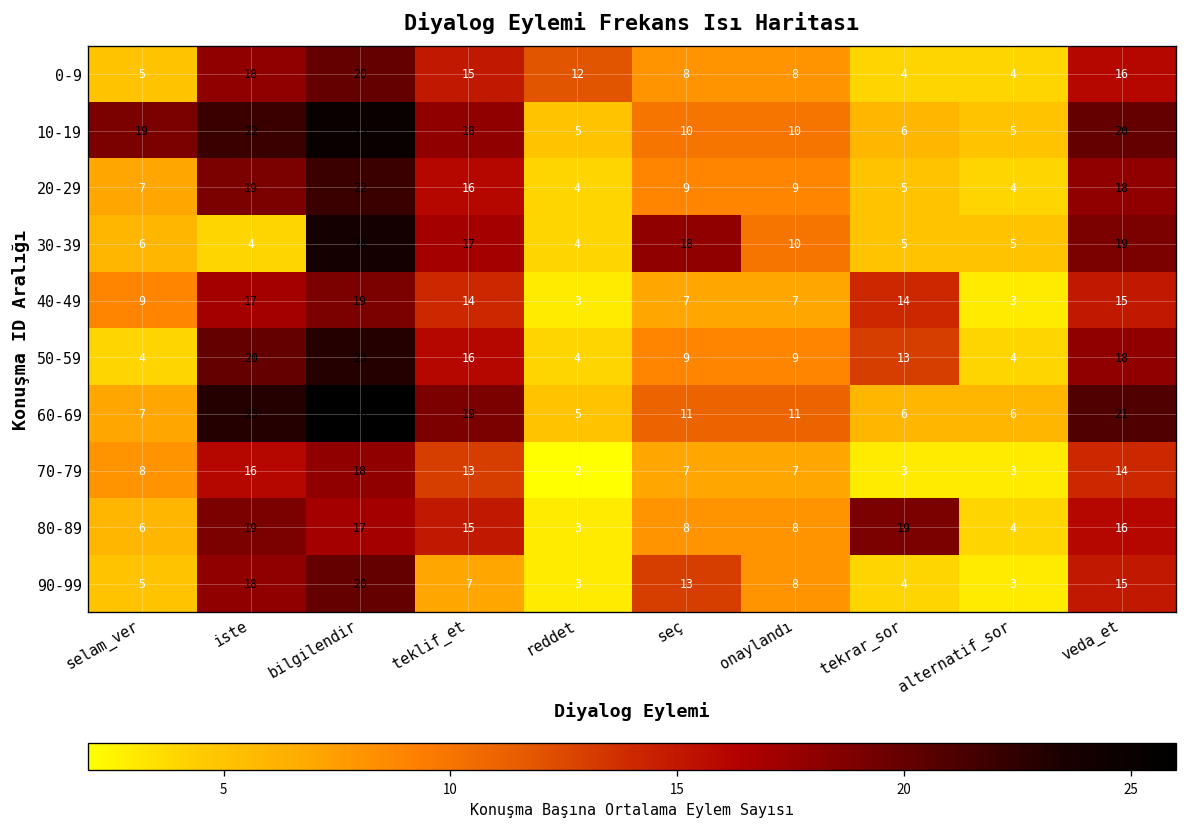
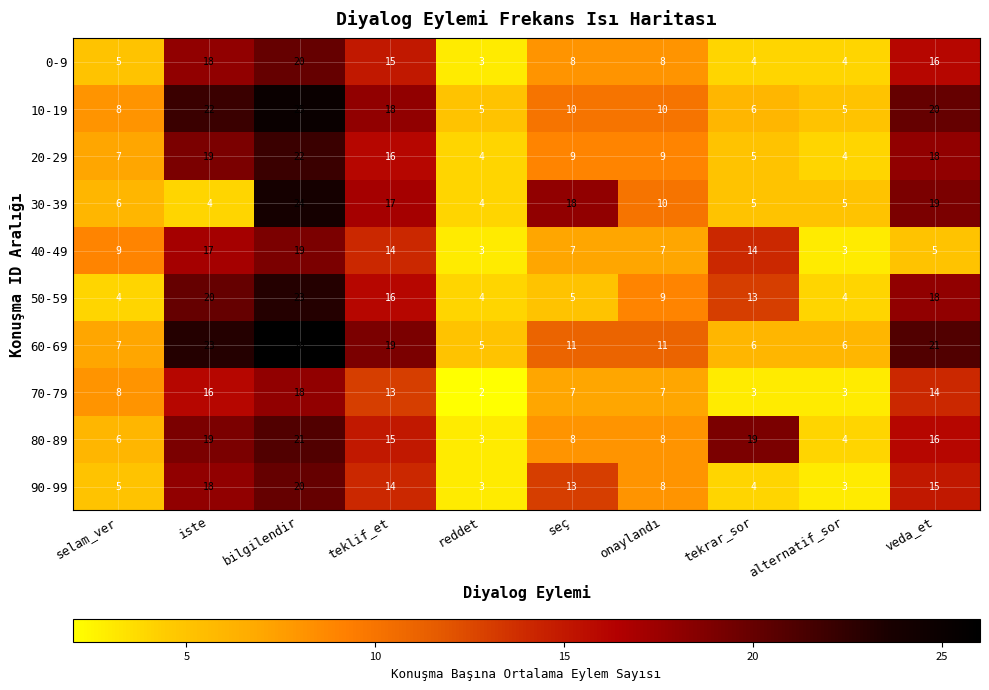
0-9, reddet: 12 -> 3
10-19, selam_ver: 19 -> 8
40-49, veda_et: 15 -> 5
50-59, seç: 9 -> 5
80-89, bilgilendir: 17 -> 21
90-99, teklif_et: 7 -> 14
